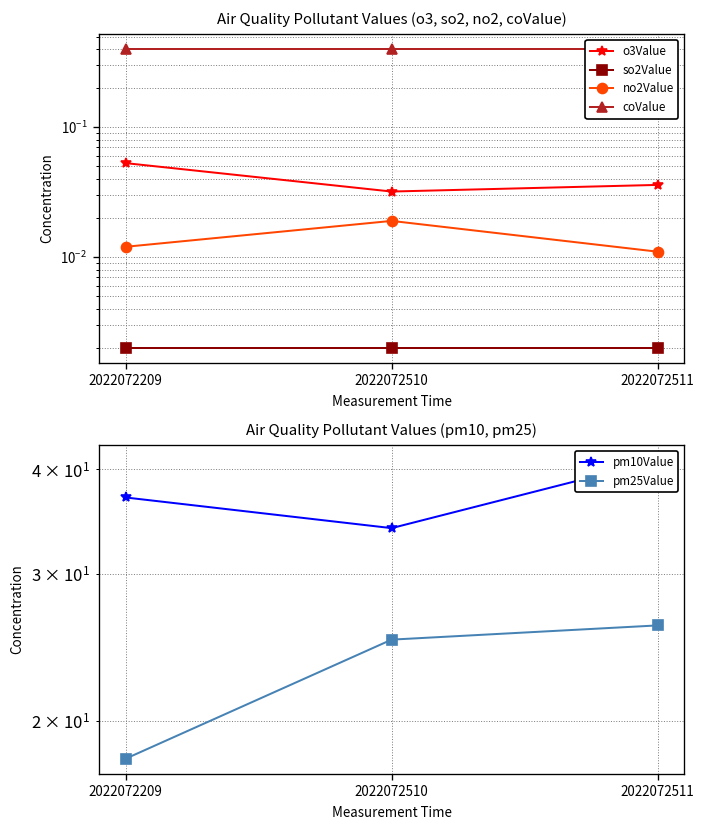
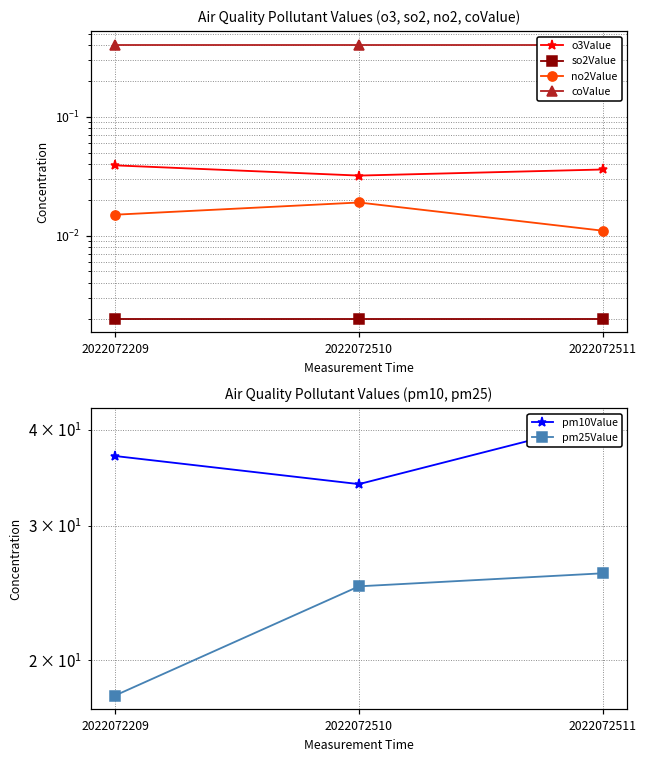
Air Quality Pollutant Values (o3, so2, no2, coValue), o3Value, 2022072209: 0.05 -> 0.039
Air Quality Pollutant Values (o3, so2, no2, coValue), no2Value, 2022072209: 0.012 -> 0.015
